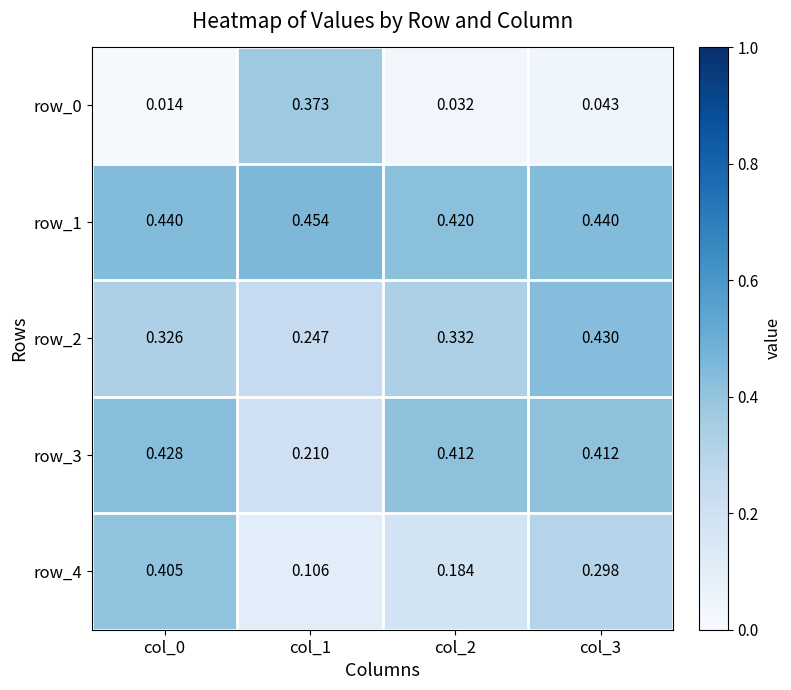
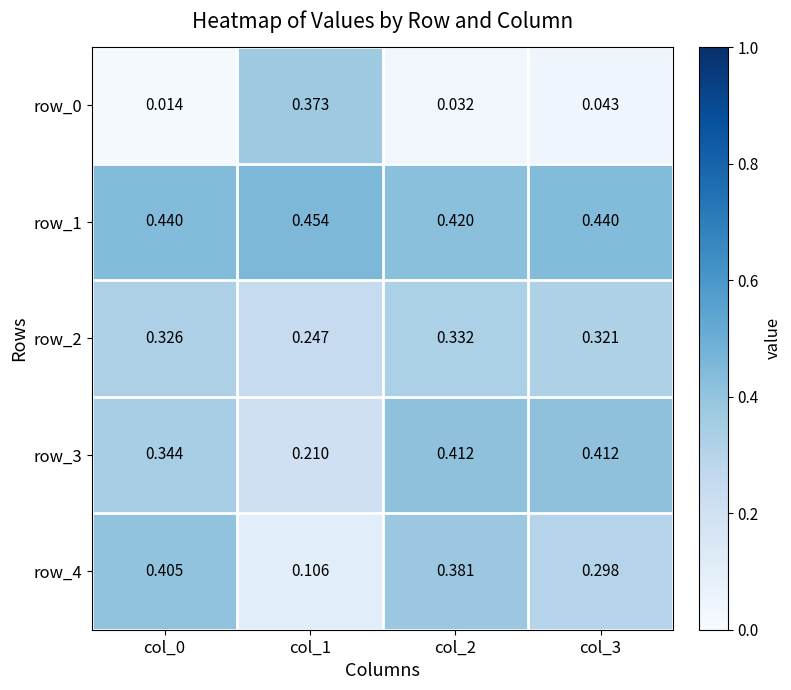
row_2, col_3: 0.430 -> 0.321
row_3, col_0: 0.428 -> 0.344
row_4, col_2: 0.184 -> 0.381
